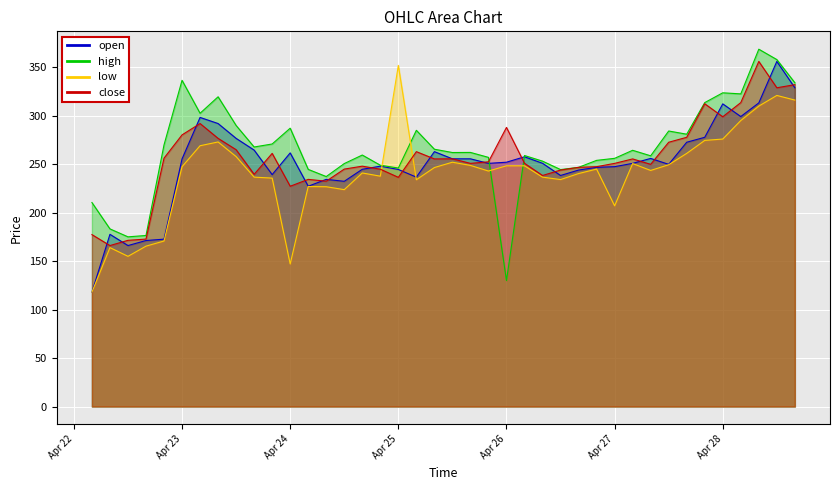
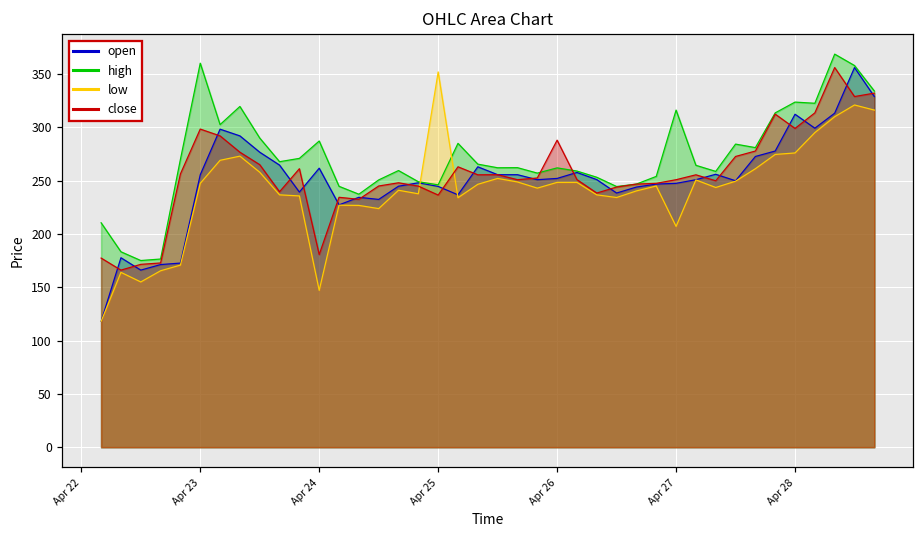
high, Apr 23: 340 -> 360
close, Apr 23: 280 -> 300
close, Apr 24: 230 -> 180
high, Apr 26: 130 -> 260
high, Apr 27: 260 -> 320
